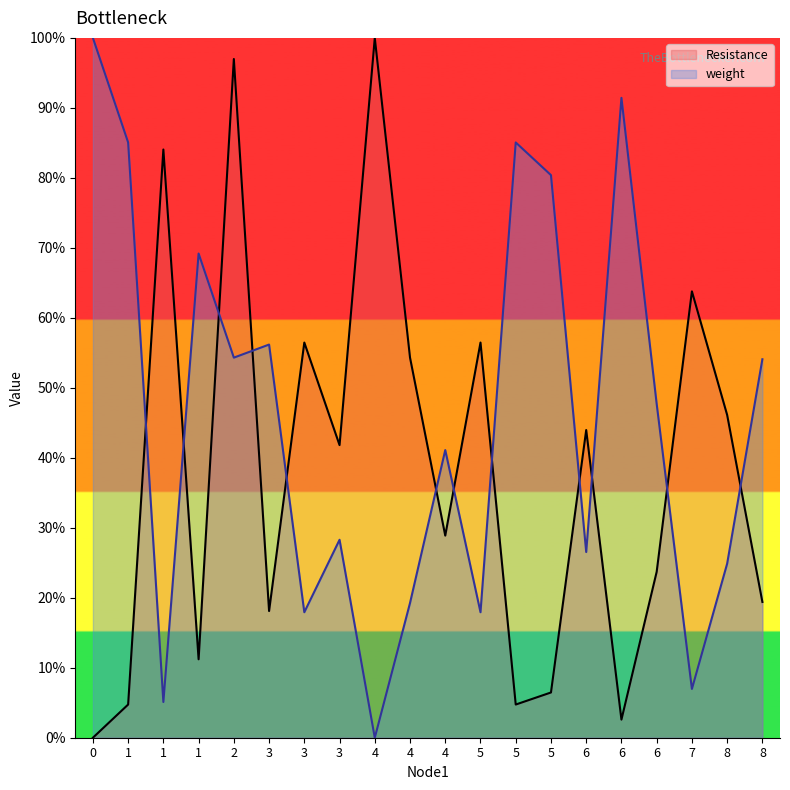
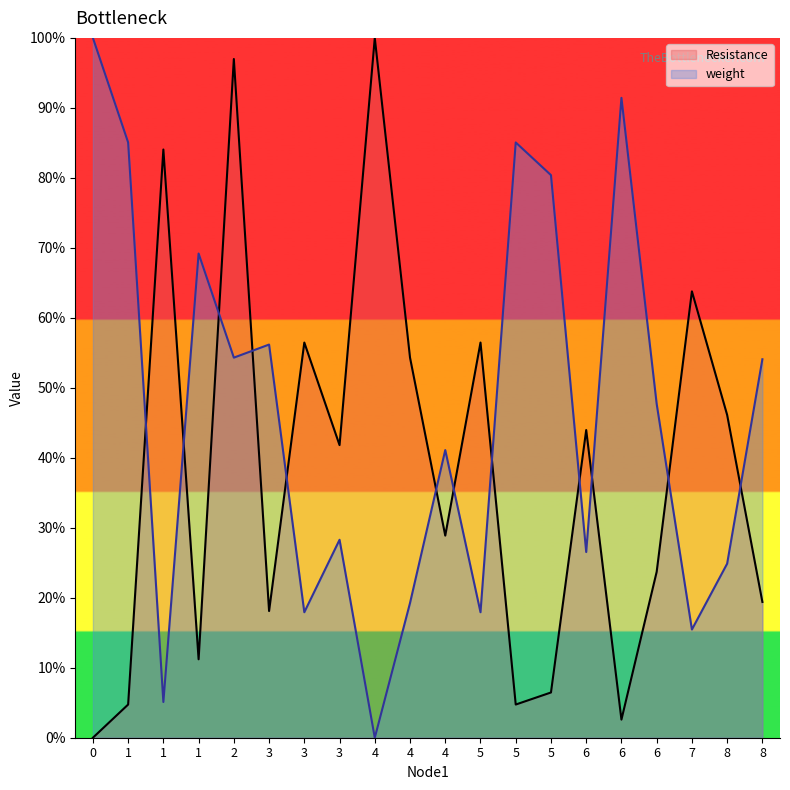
weight, 7: 7% -> 15%
